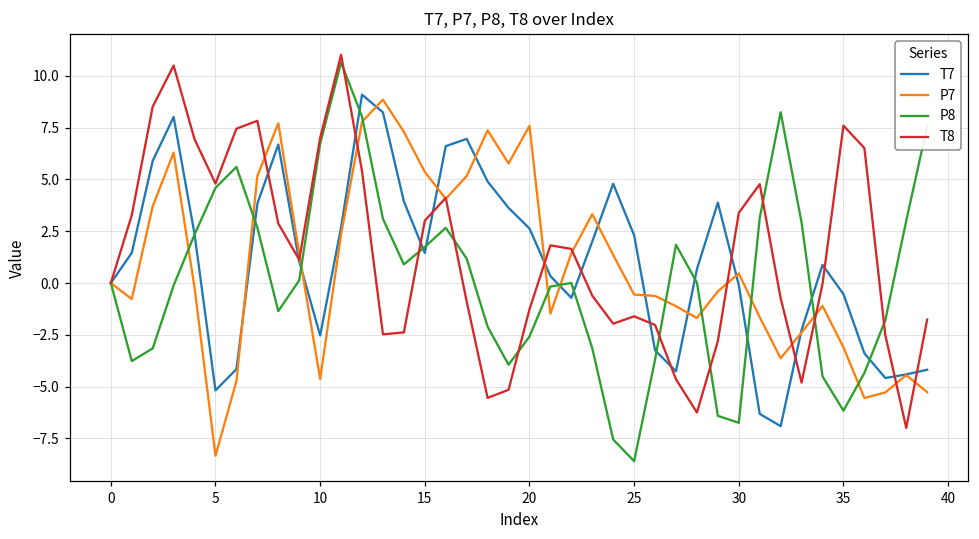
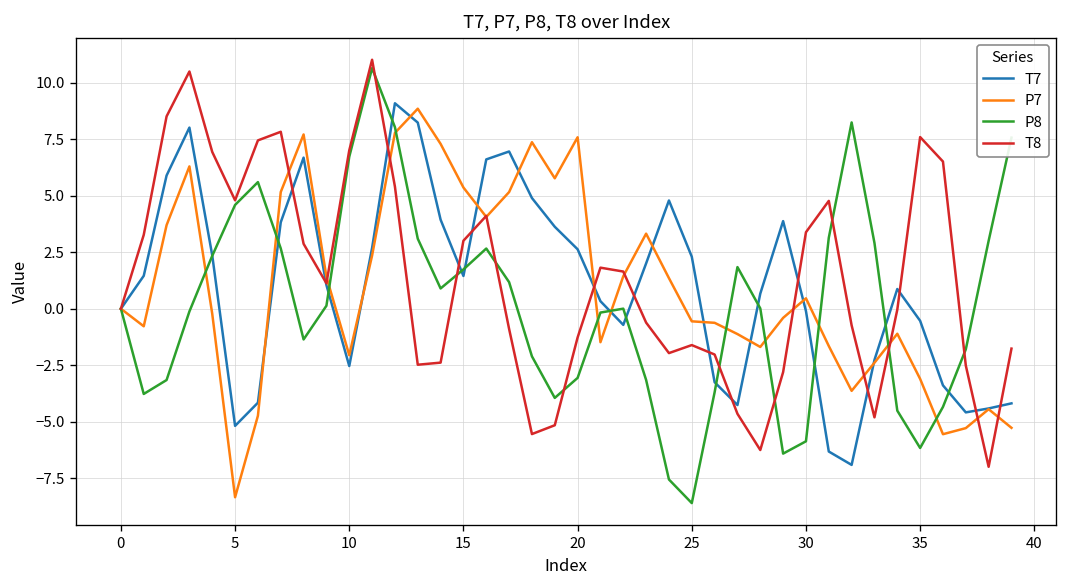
P7, 10: -4.6 -> -2.1
P8, 20: -2.6 -> -3.1
P8, 30: -6.7 -> -5.9
